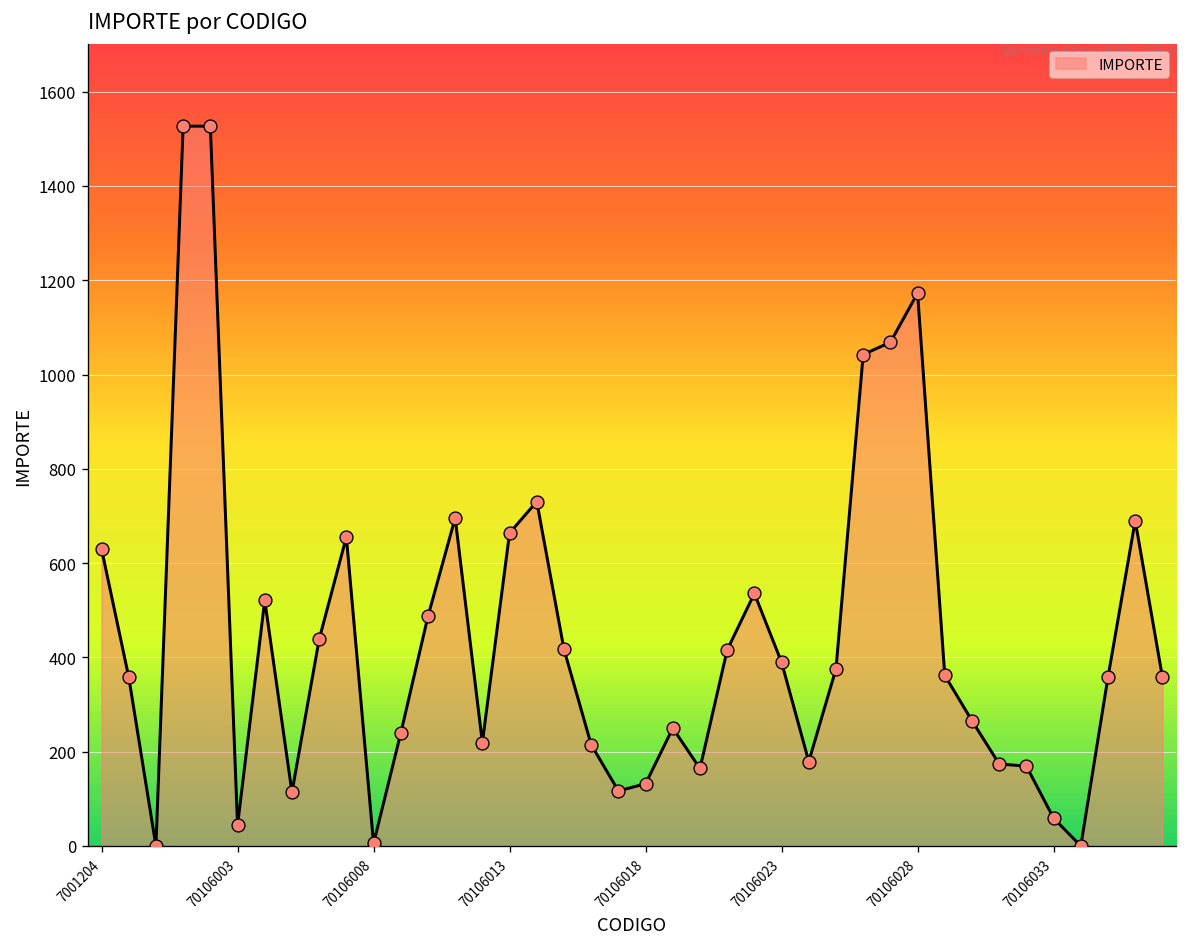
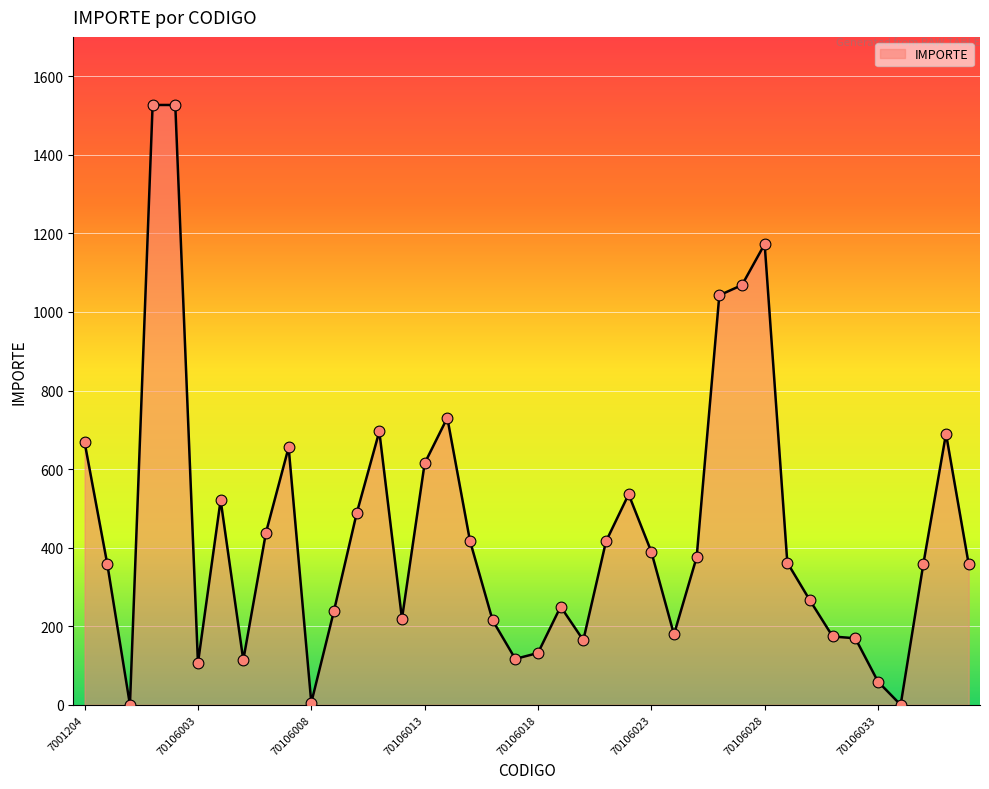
7001204: 630 -> 670
70106003: 40 -> 110
70106013: 660 -> 610
